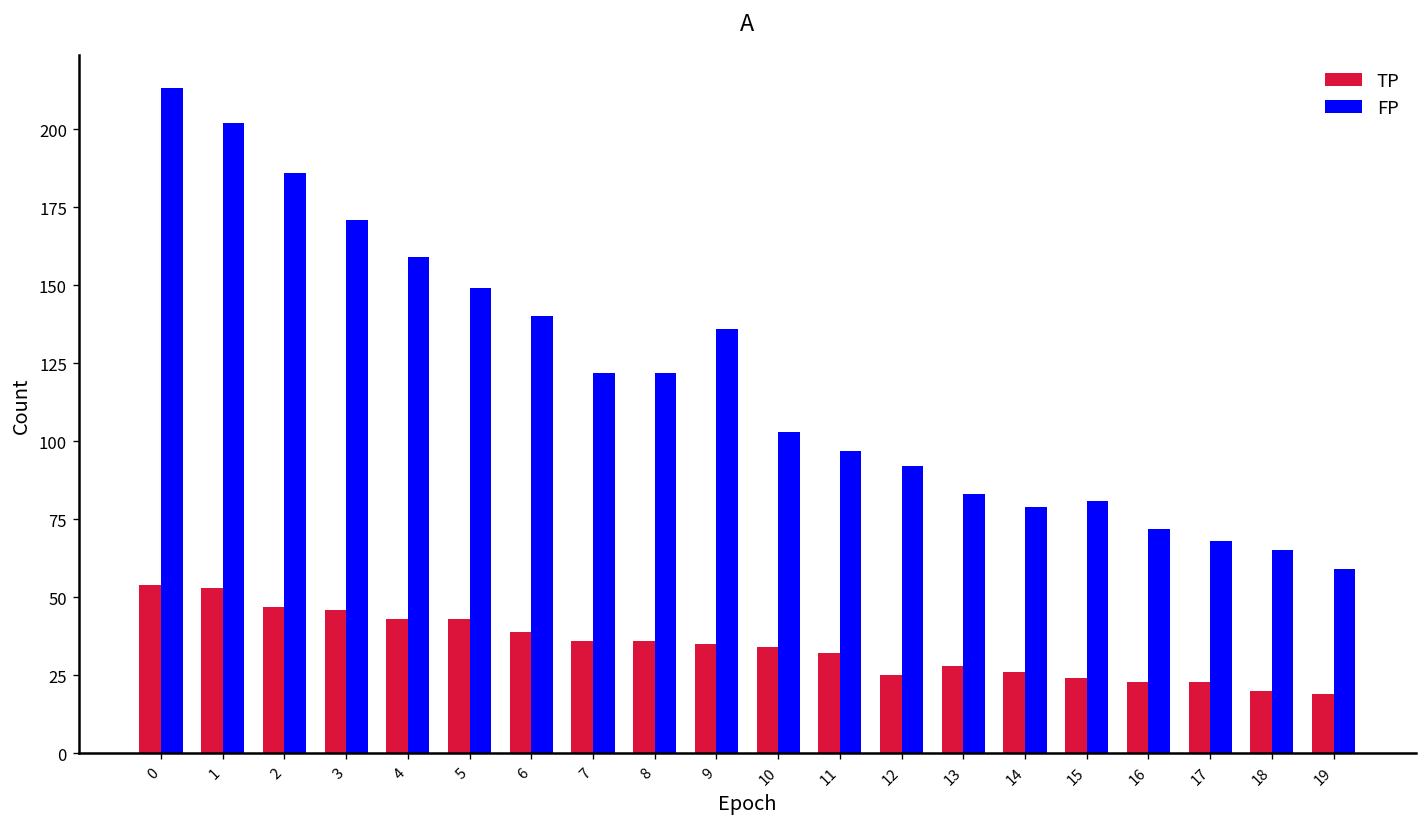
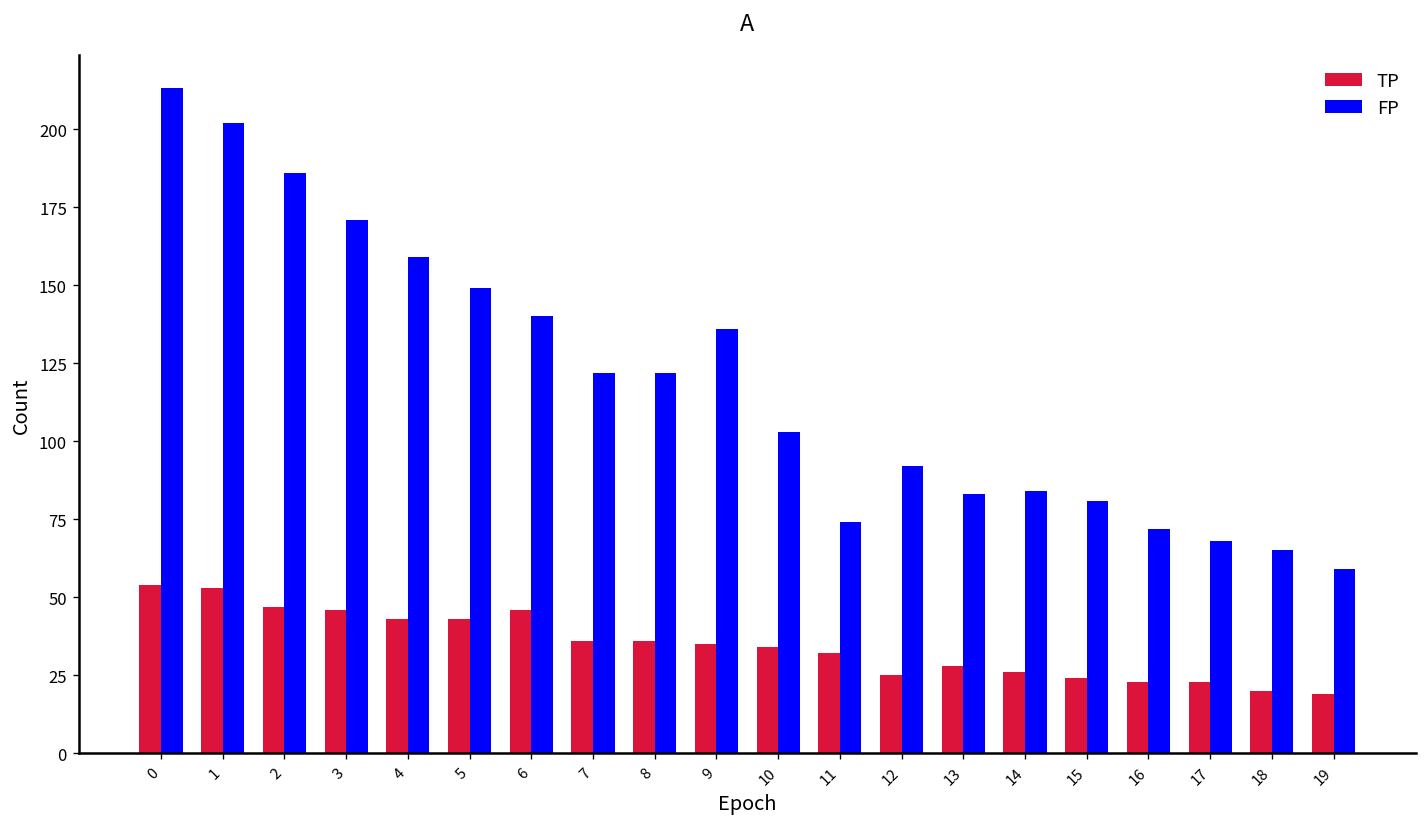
TP, 6: 39 -> 46
FP, 11: 97 -> 74
FP, 14: 79 -> 84
